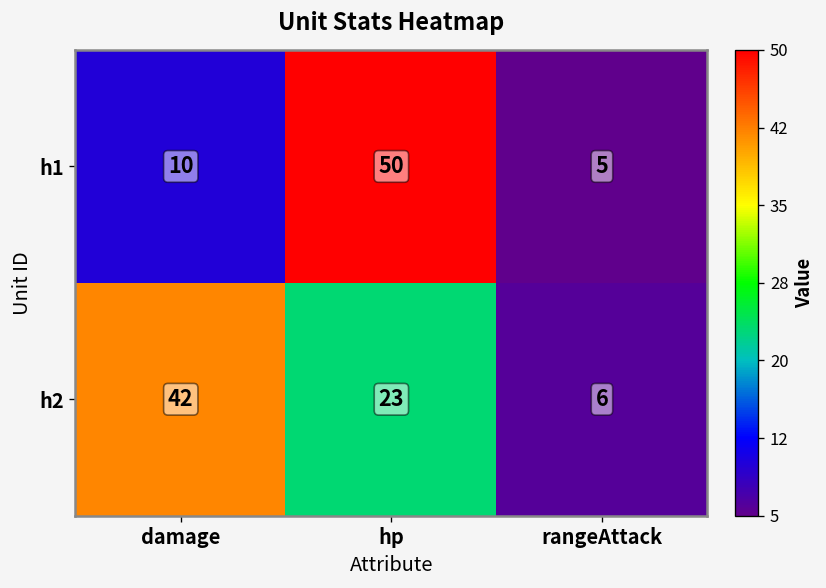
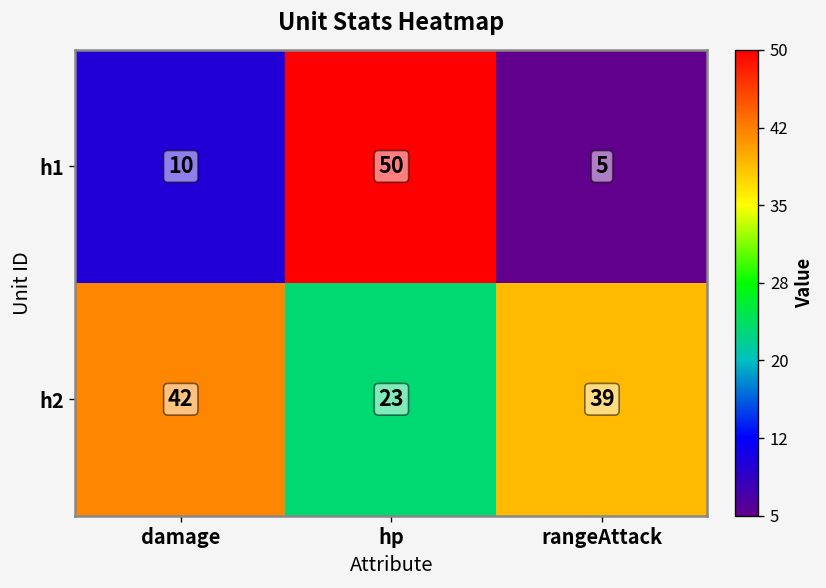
h2, rangeAttack: 6 -> 39
